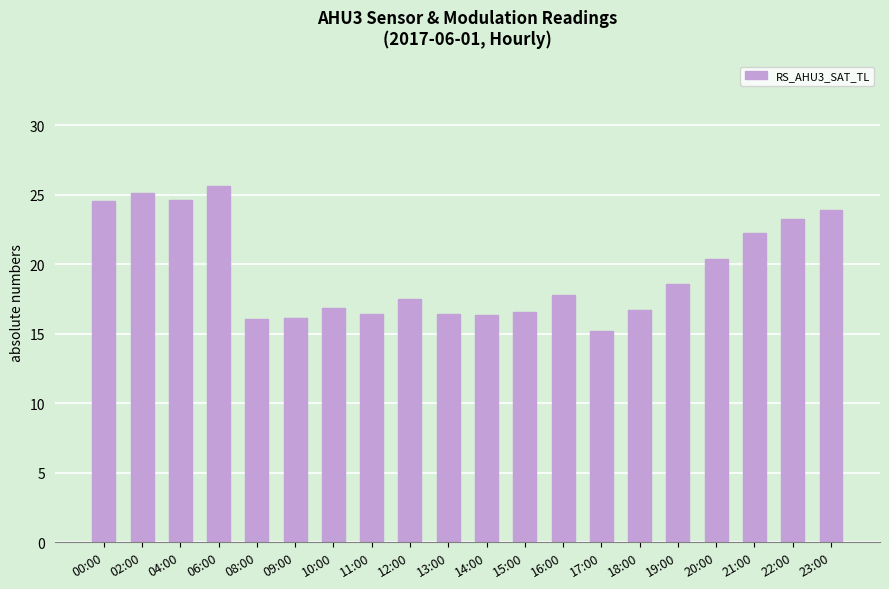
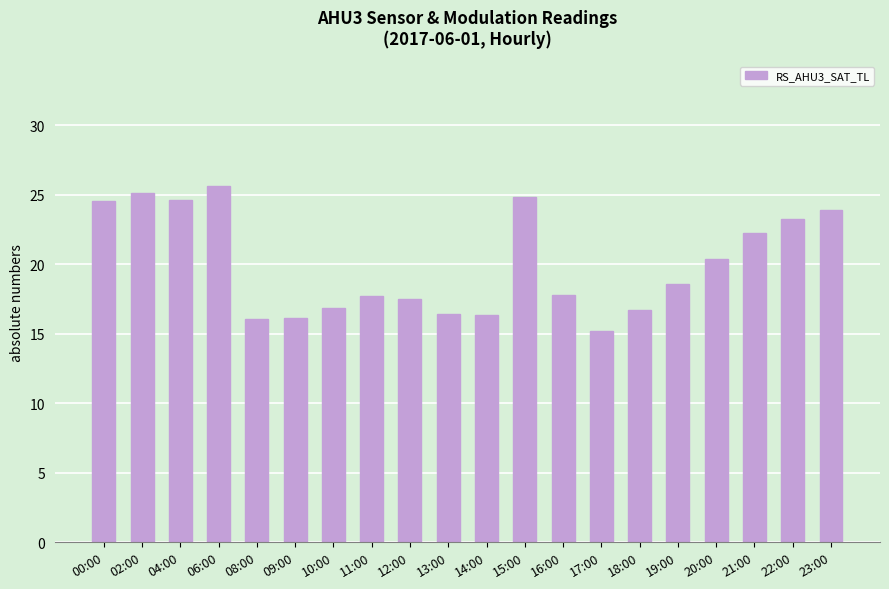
11:00: 16.4 -> 17.7
15:00: 16.6 -> 24.9
